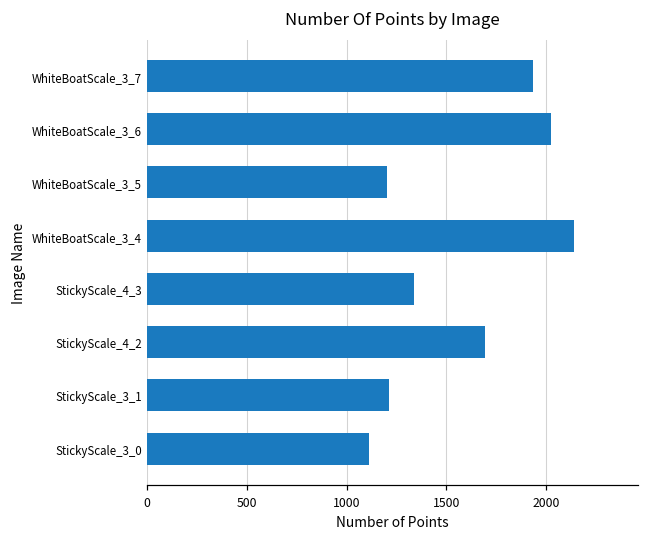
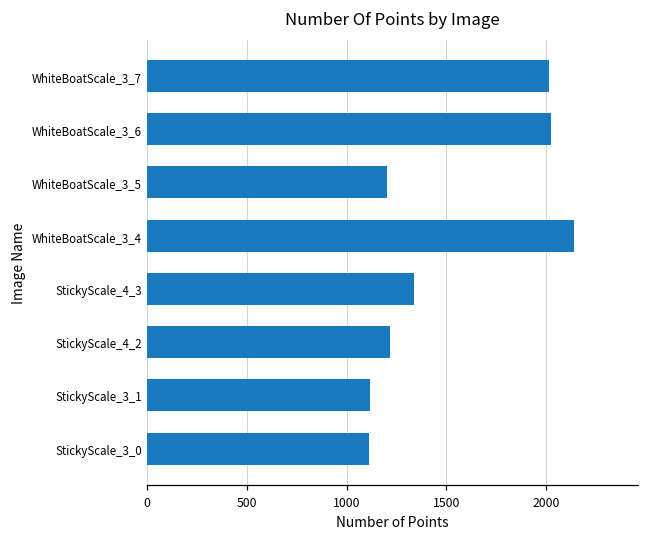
WhiteBoatScale_3_7: 1940 -> 2020
StickyScale_4_2: 1690 -> 1220
StickyScale_3_1: 1210 -> 1120
